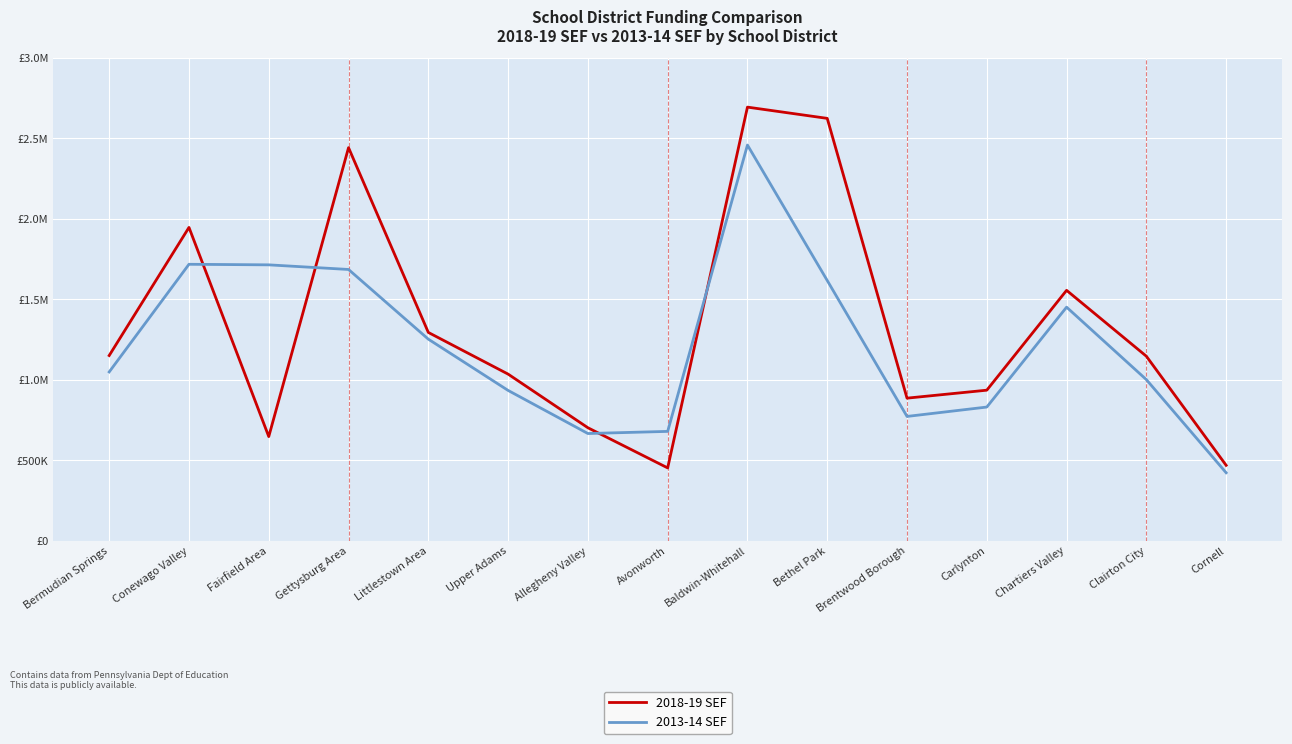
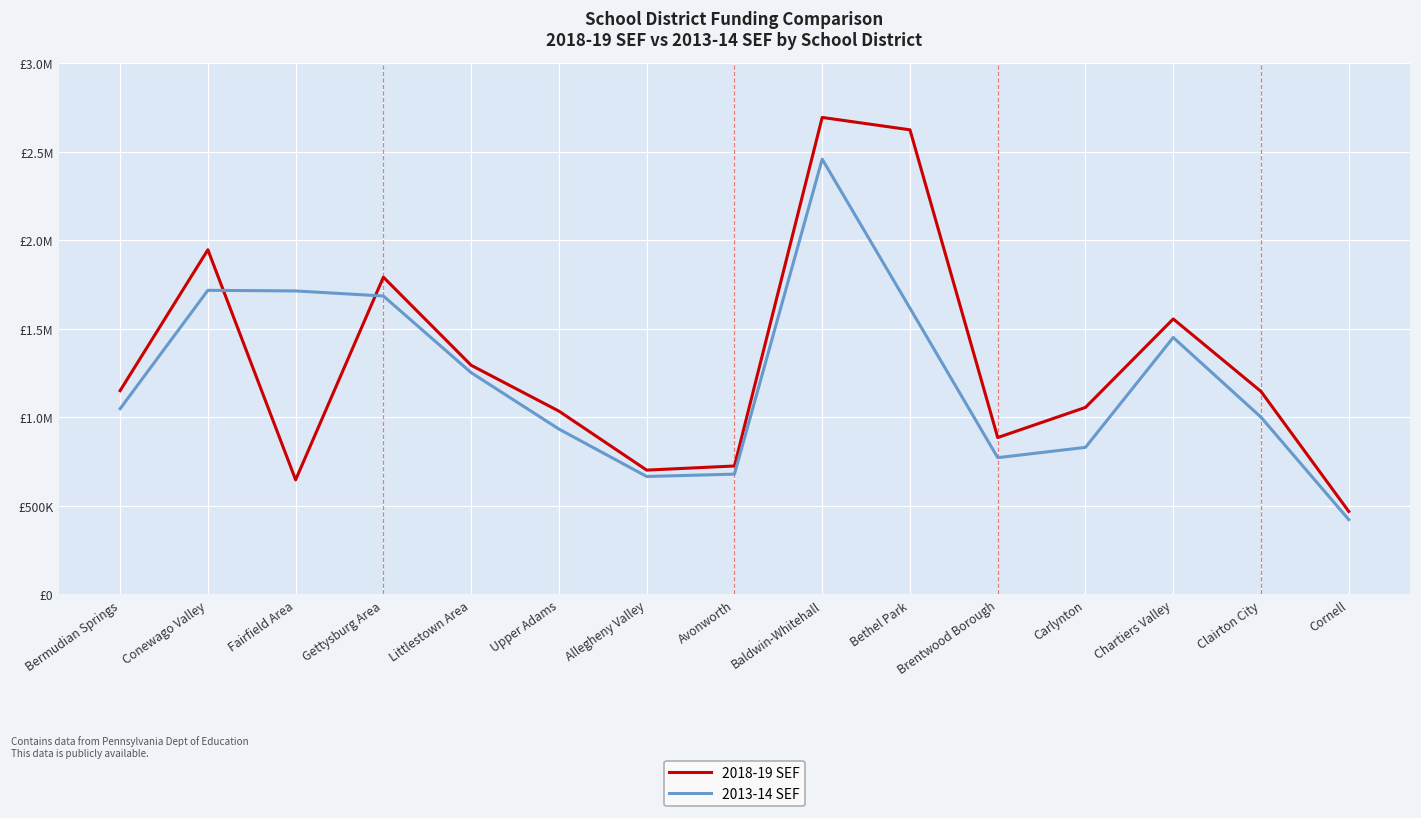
2018-19 SEF, Gettysburg Area: £2440000 -> £1790000
2018-19 SEF, Avonworth: £450000 -> £730000
2018-19 SEF, Carlynton: £940000 -> £1060000
